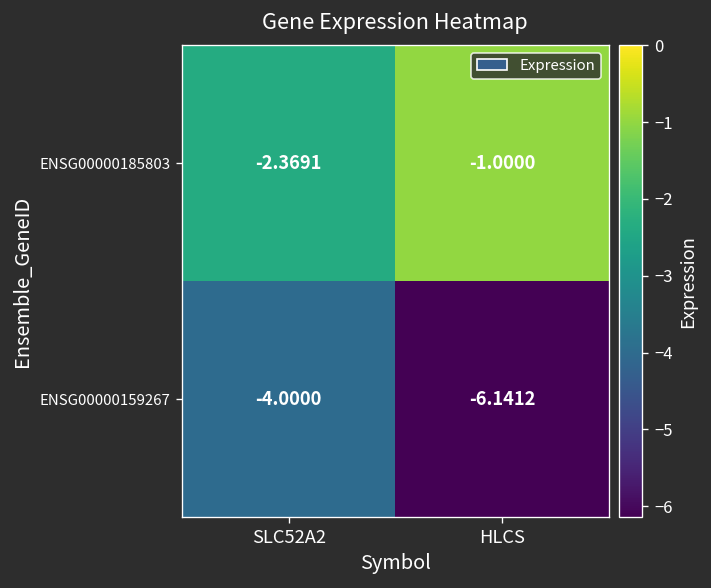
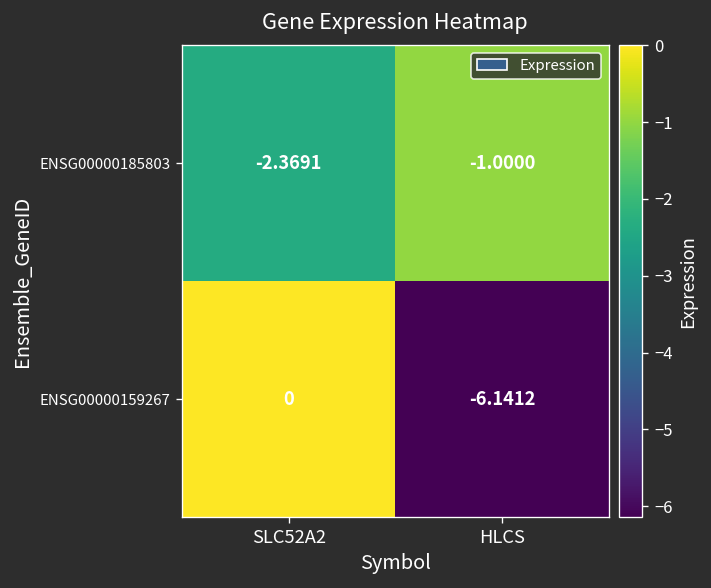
ENSG00000159267, SLC52A2: -4.0000 -> 0
